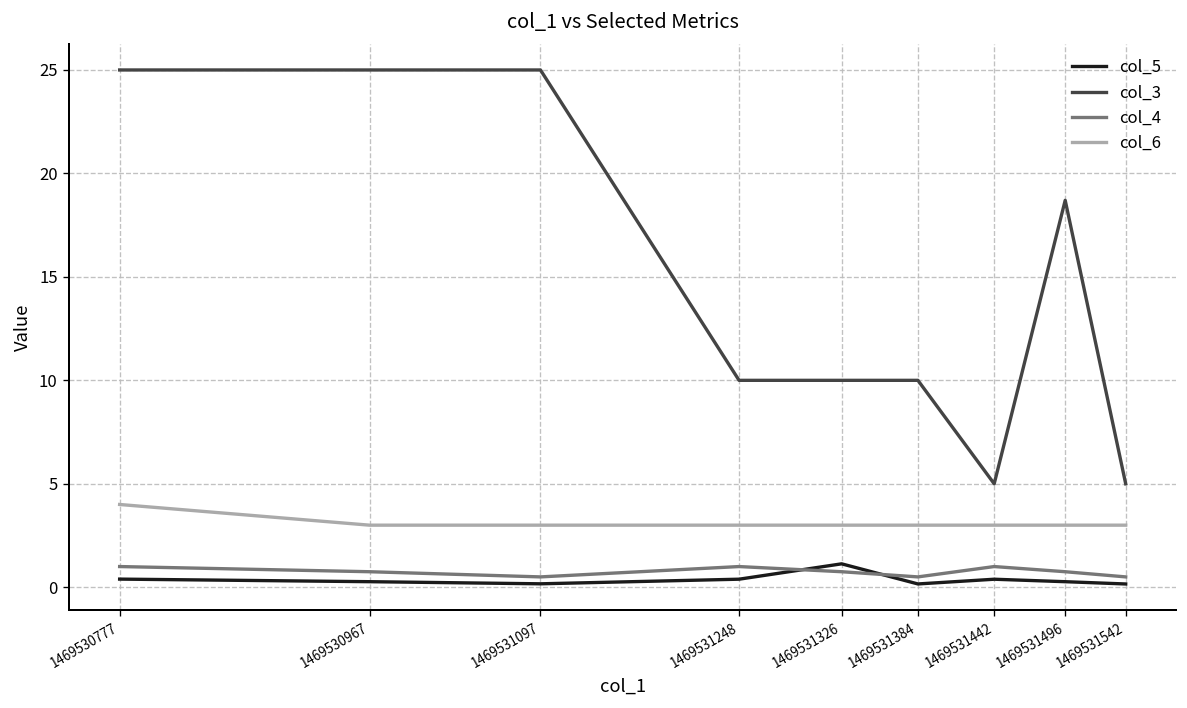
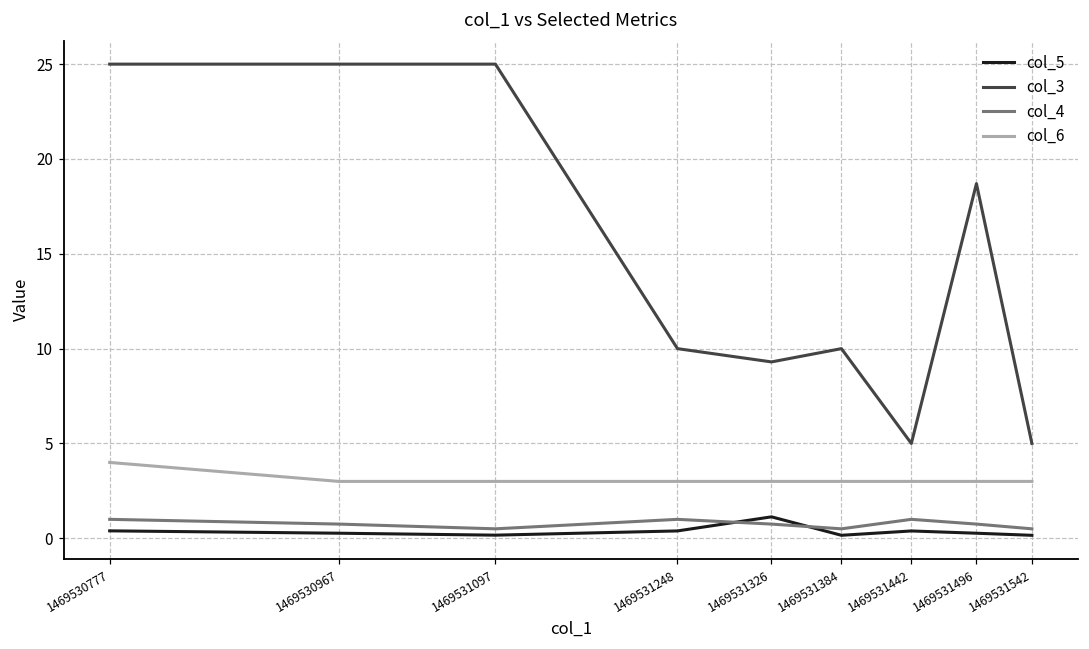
col_3, 1469531326: 10.0 -> 9.3
